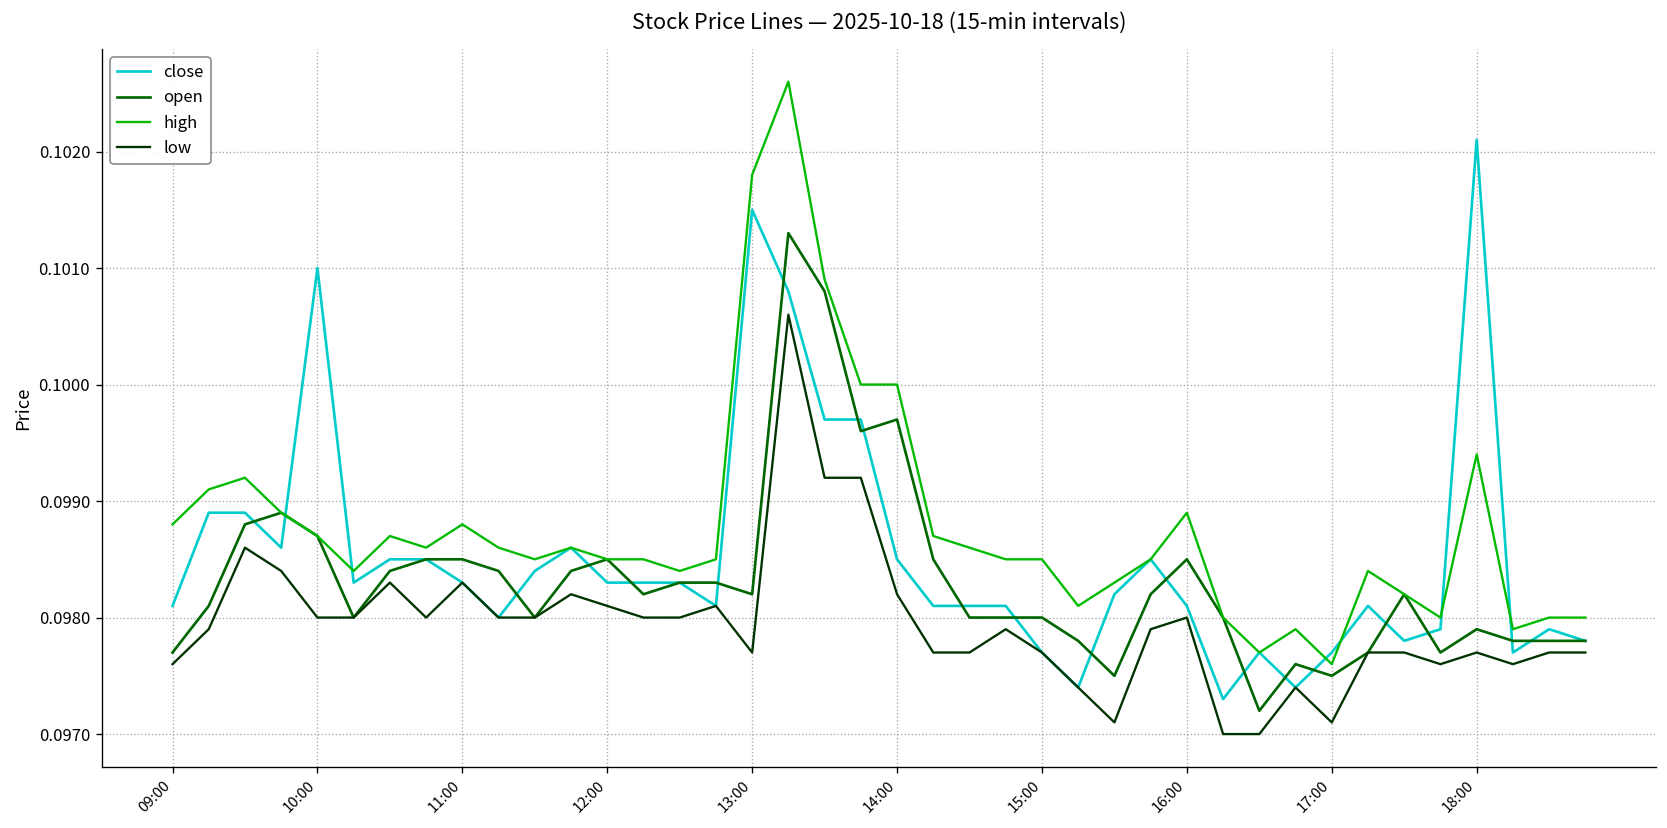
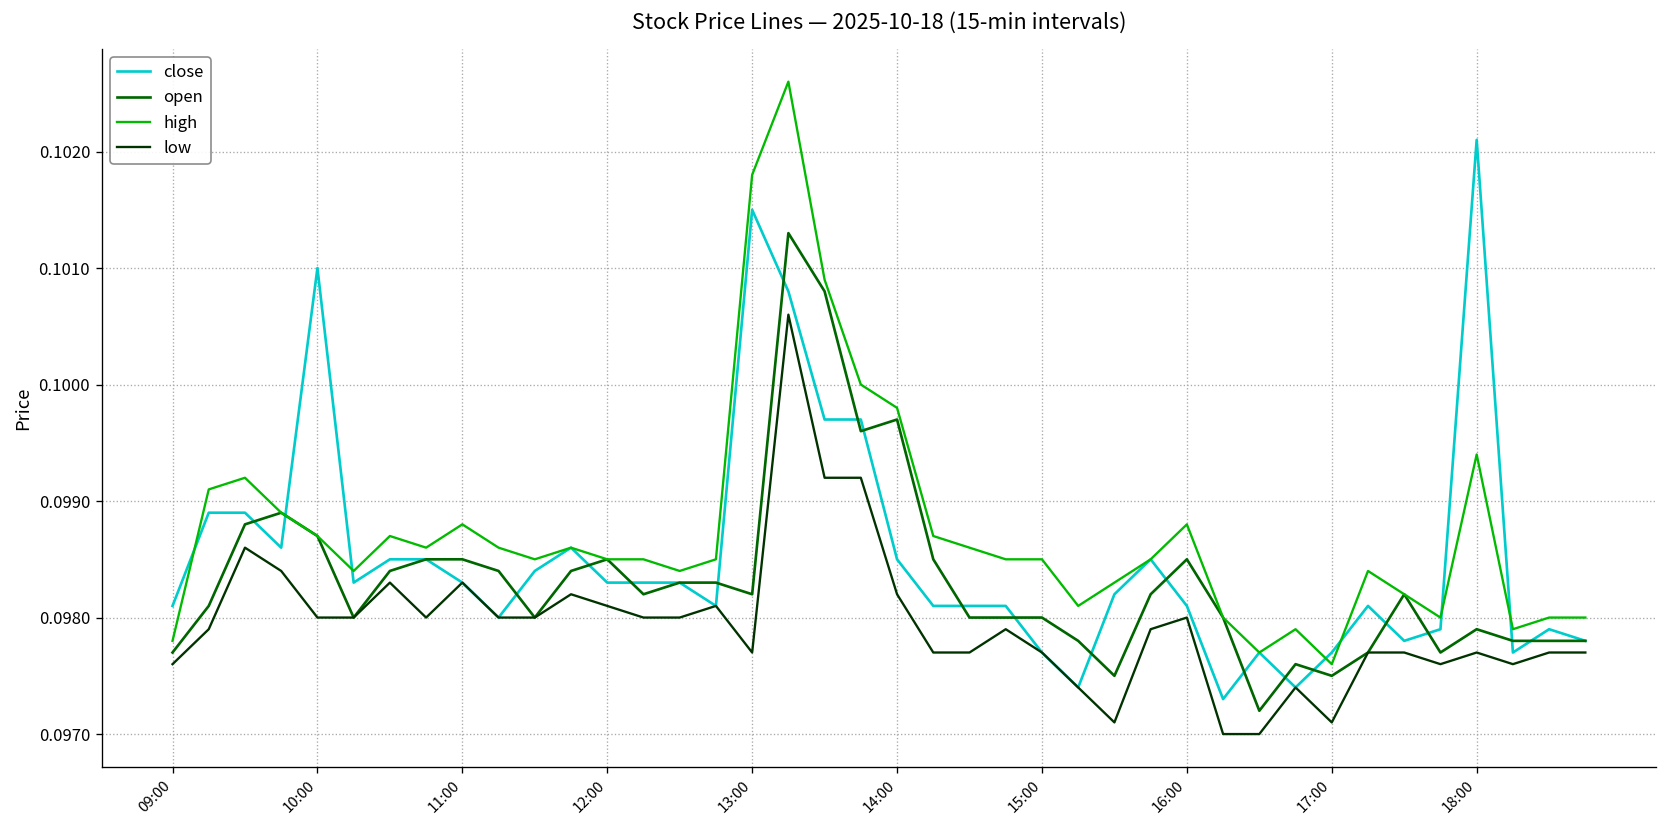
high, 09:00: 0.0988 -> 0.0978
high, 14:00: 0.1000 -> 0.0998
high, 16:00: 0.0989 -> 0.0988
